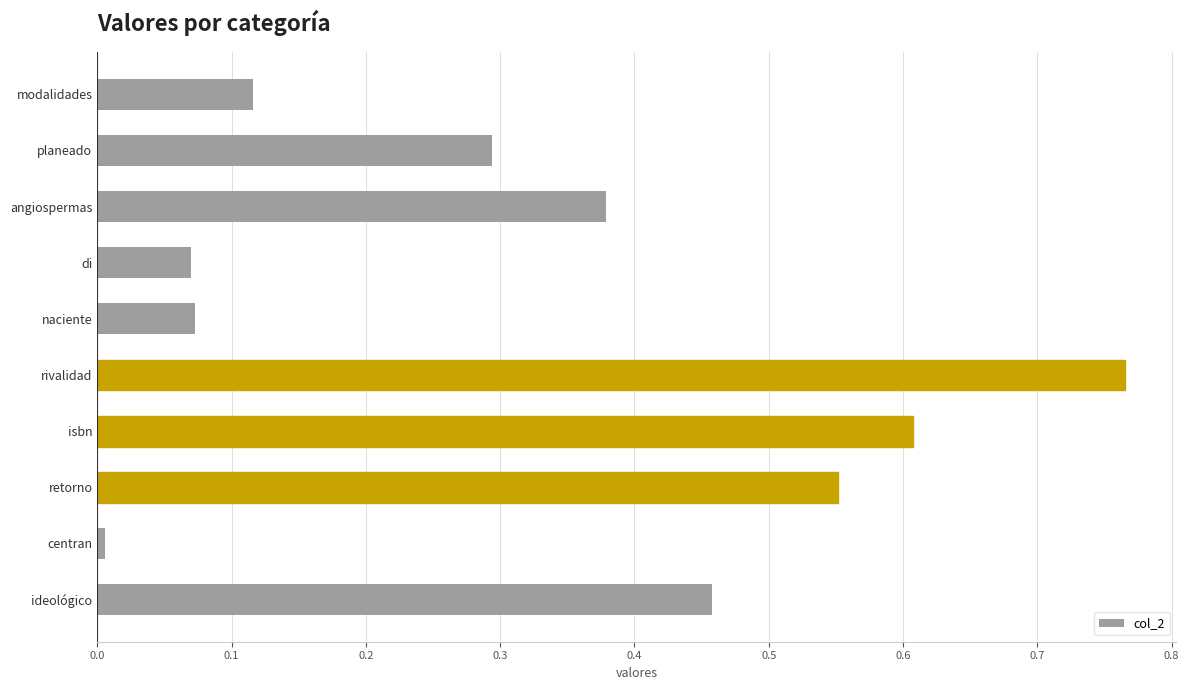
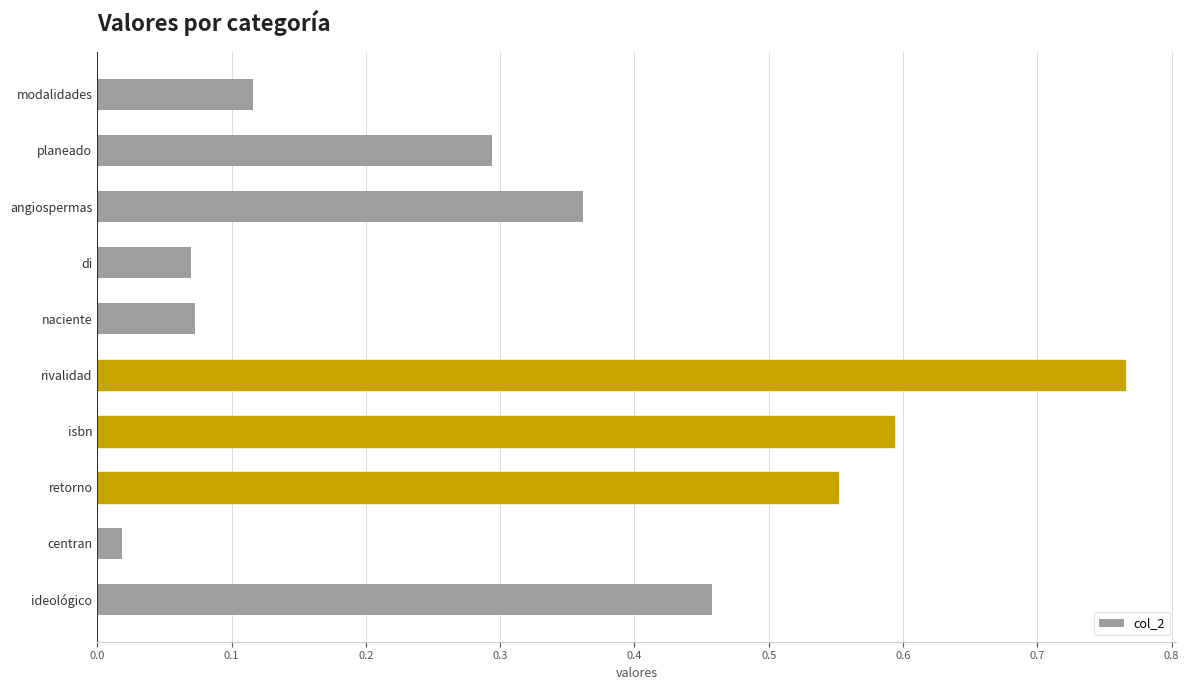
angiospermas: 0.379 -> 0.361
isbn: 0.607 -> 0.593
centran: 0.006 -> 0.019
